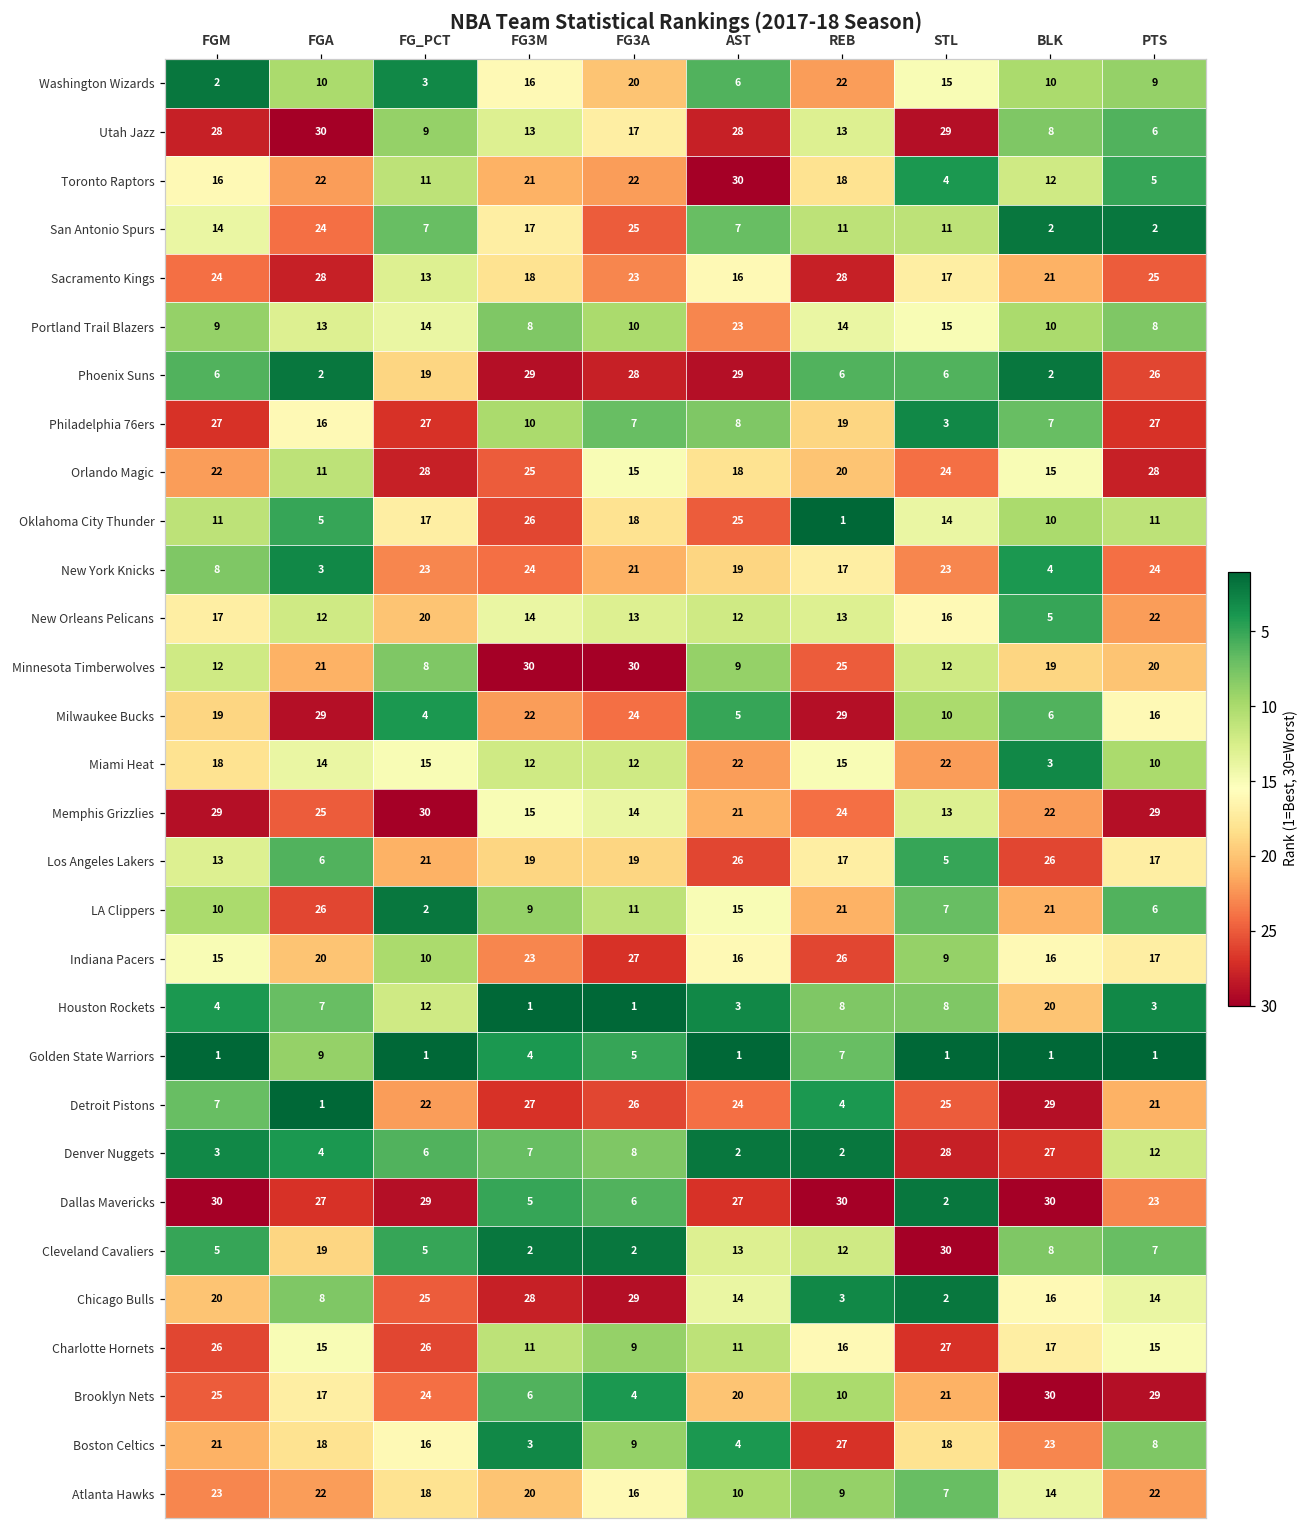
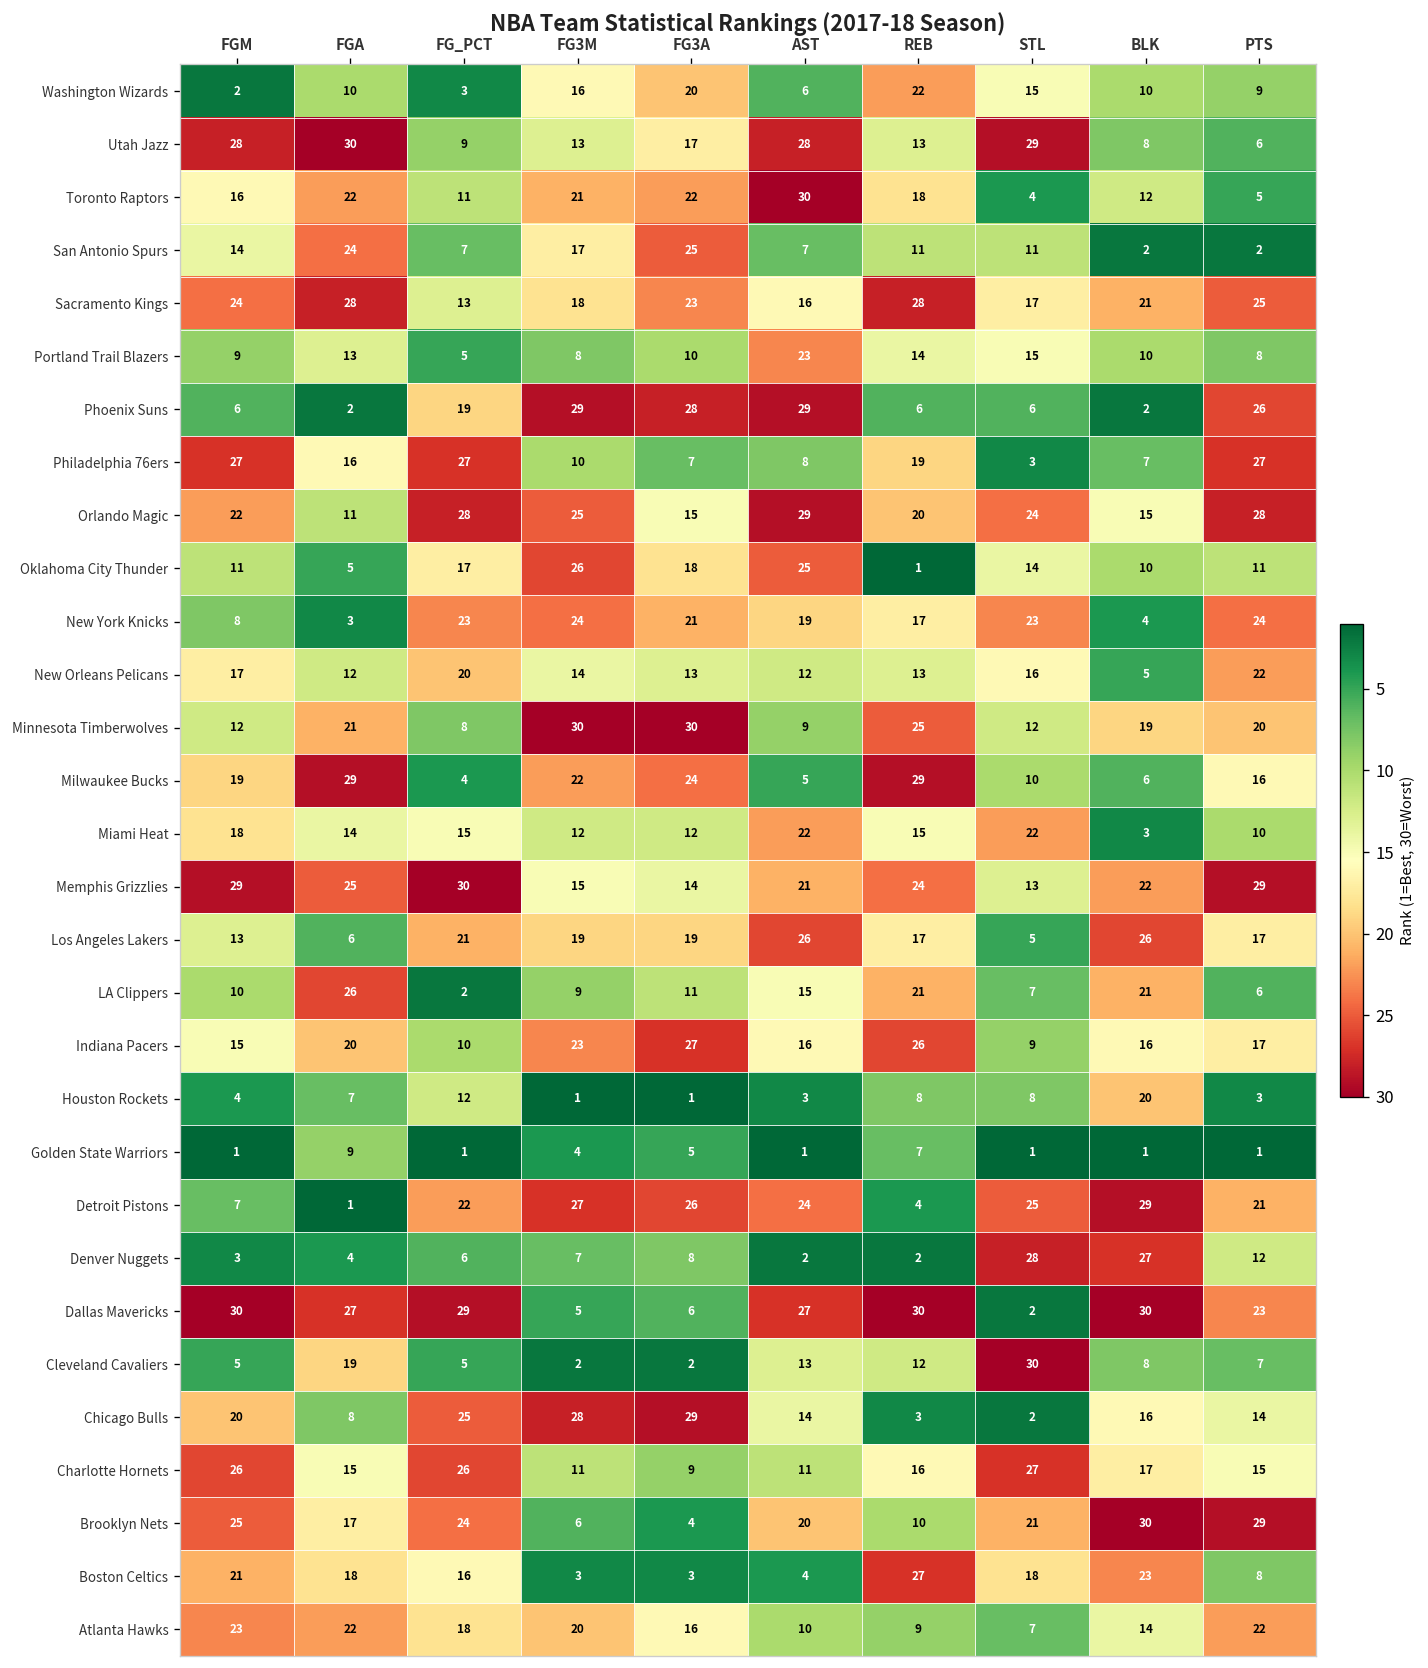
Portland Trail Blazers, FG_PCT: 14 -> 5
Orlando Magic, AST: 18 -> 29
Boston Celtics, FG3A: 9 -> 3
